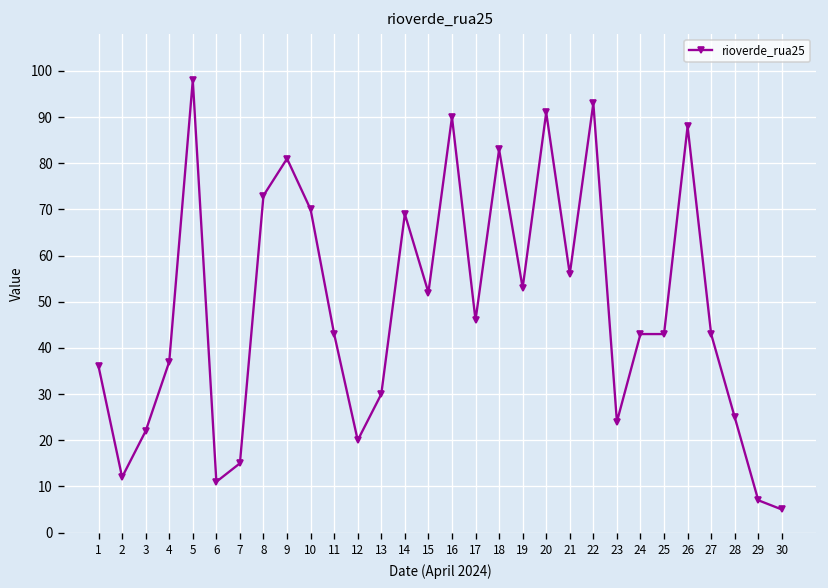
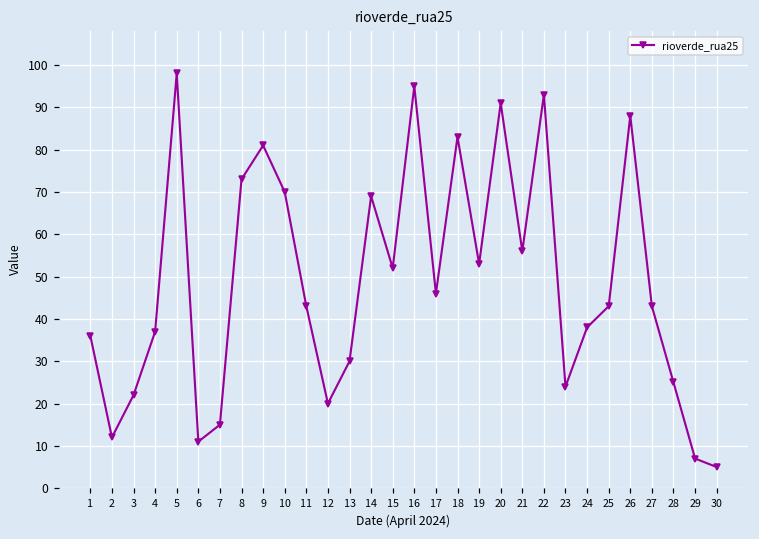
16: 90 -> 95
24: 43 -> 38
